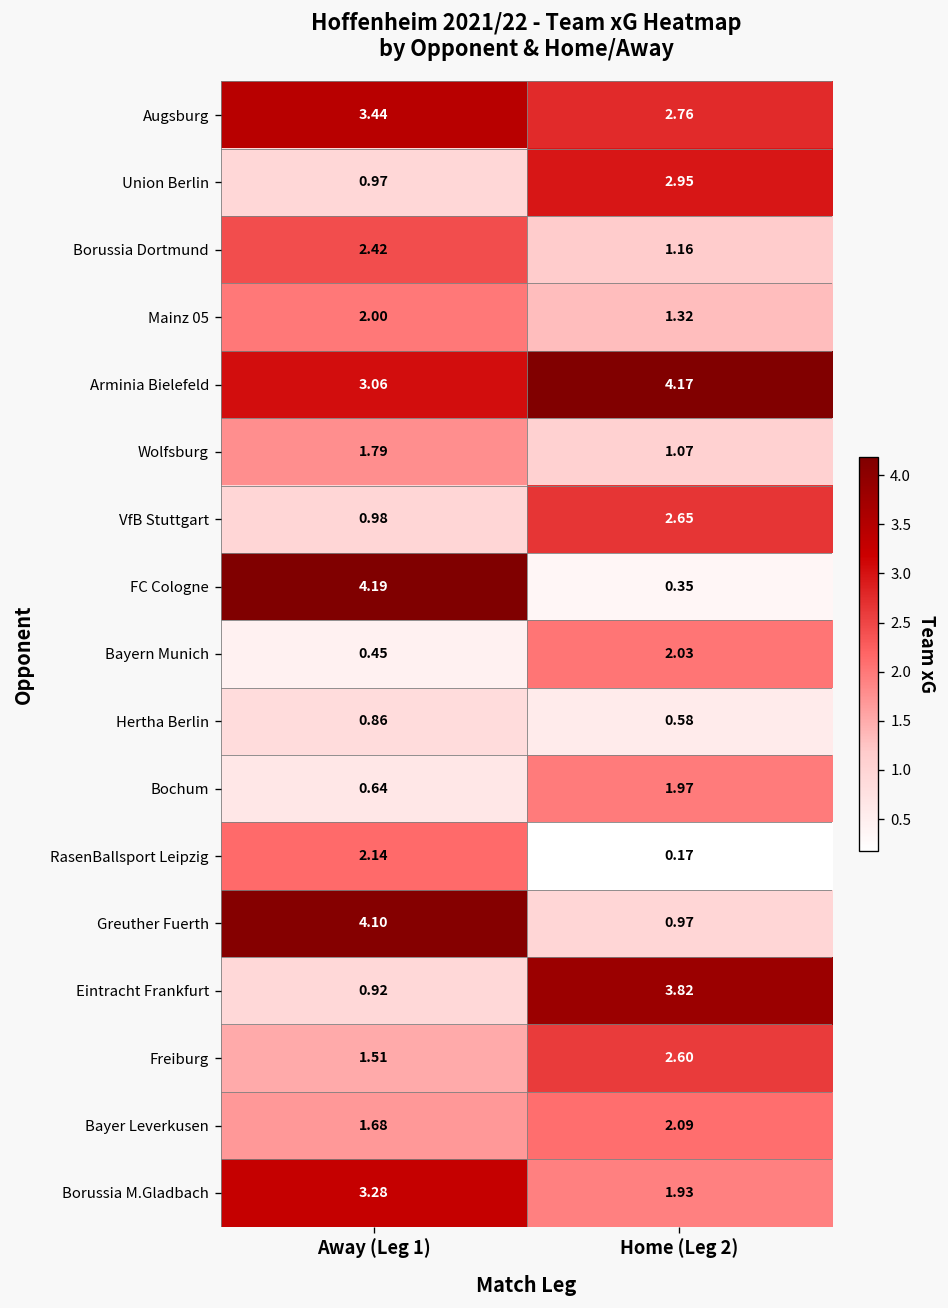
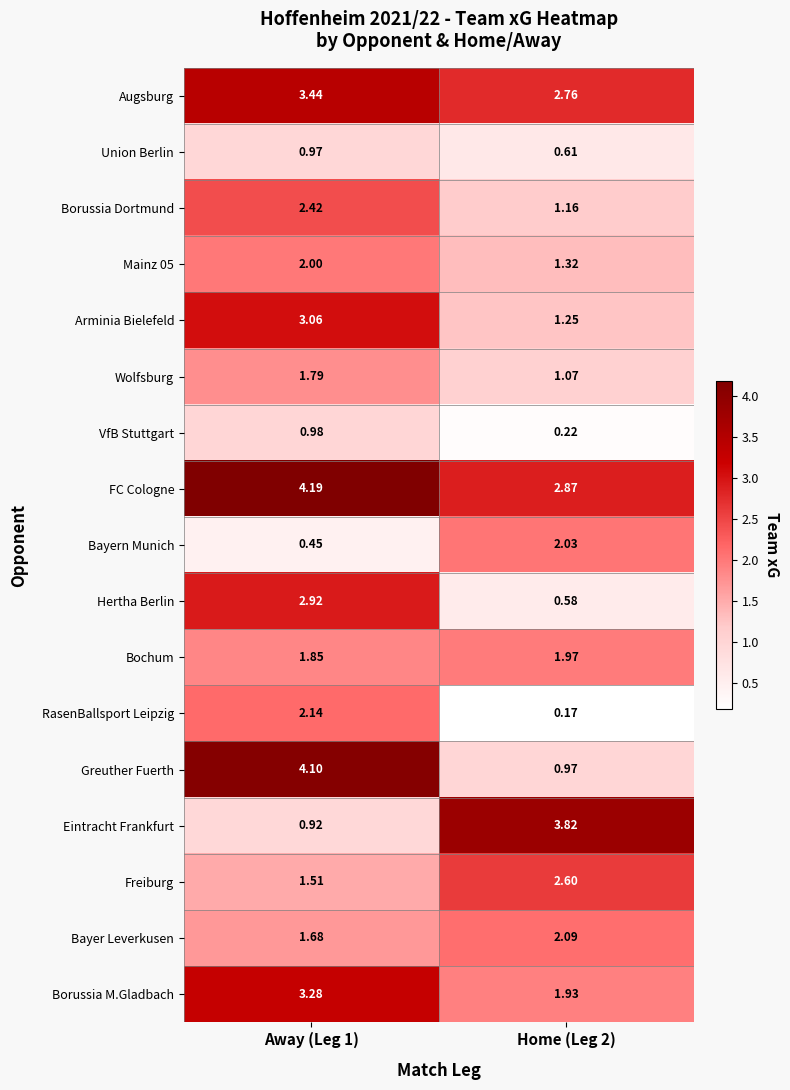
Union Berlin, Home (Leg 2): 2.95 -> 0.61
Arminia Bielefeld, Home (Leg 2): 4.17 -> 1.25
VfB Stuttgart, Home (Leg 2): 2.65 -> 0.22
FC Cologne, Home (Leg 2): 0.35 -> 2.87
Hertha Berlin, Away (Leg 1): 0.86 -> 2.92
Bochum, Away (Leg 1): 0.64 -> 1.85
